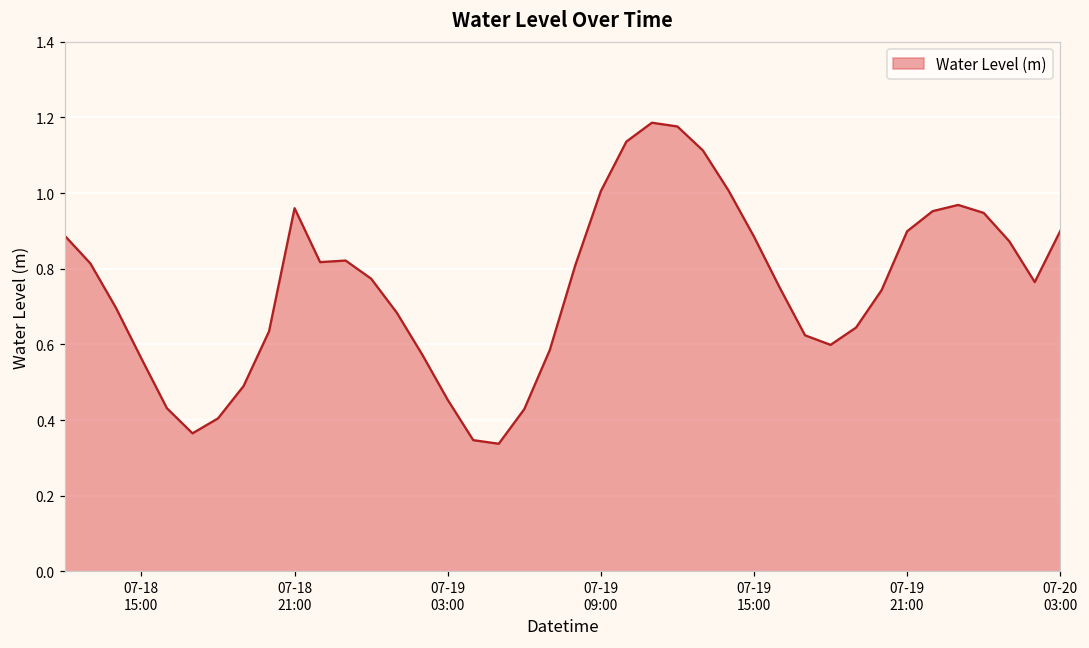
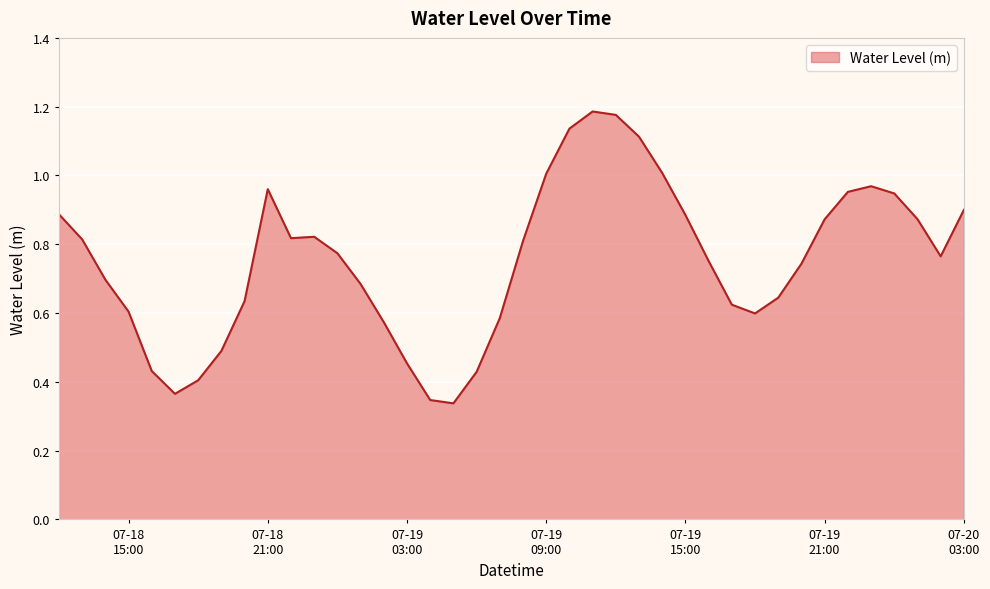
07-18 15:00: 0.56 -> 0.60
07-19 21:00: 0.90 -> 0.87
